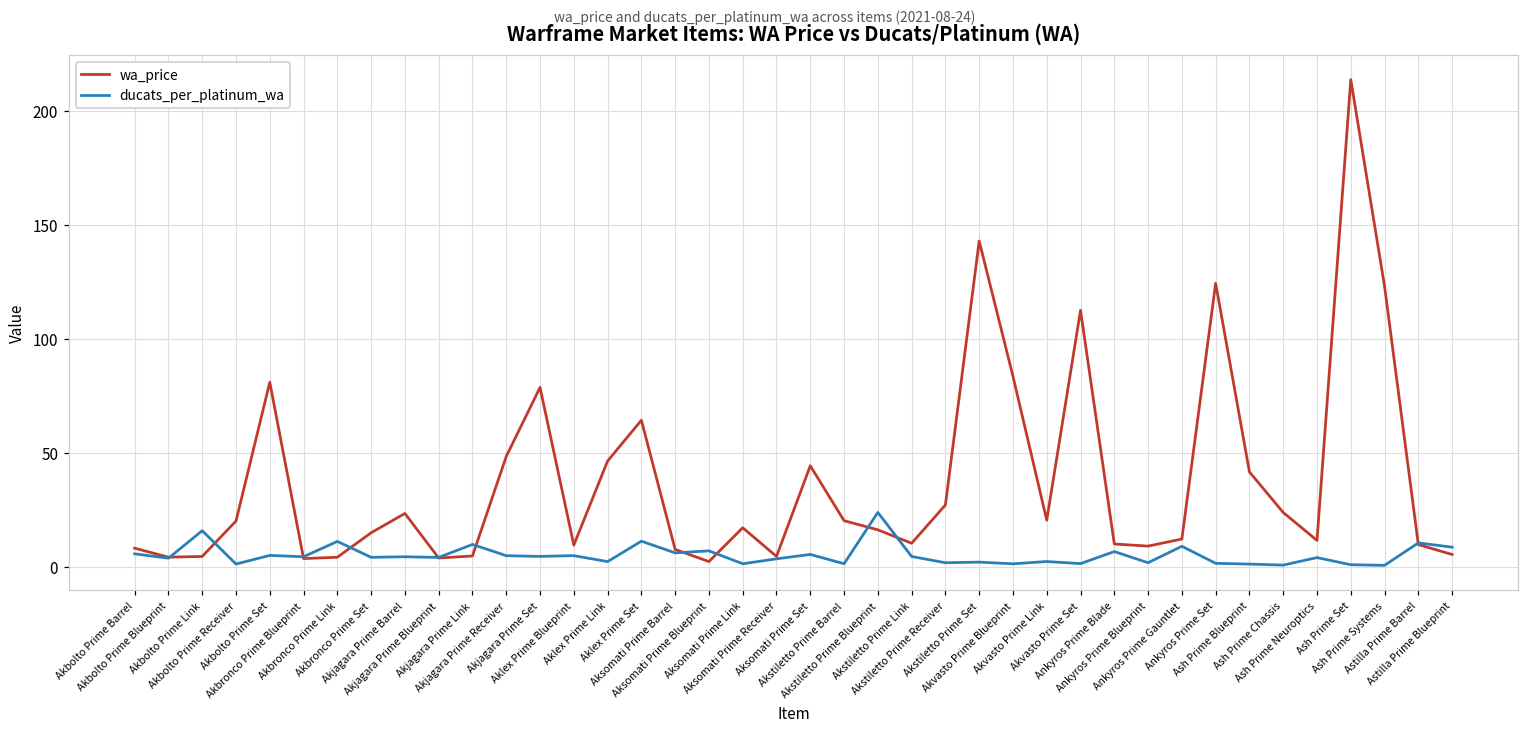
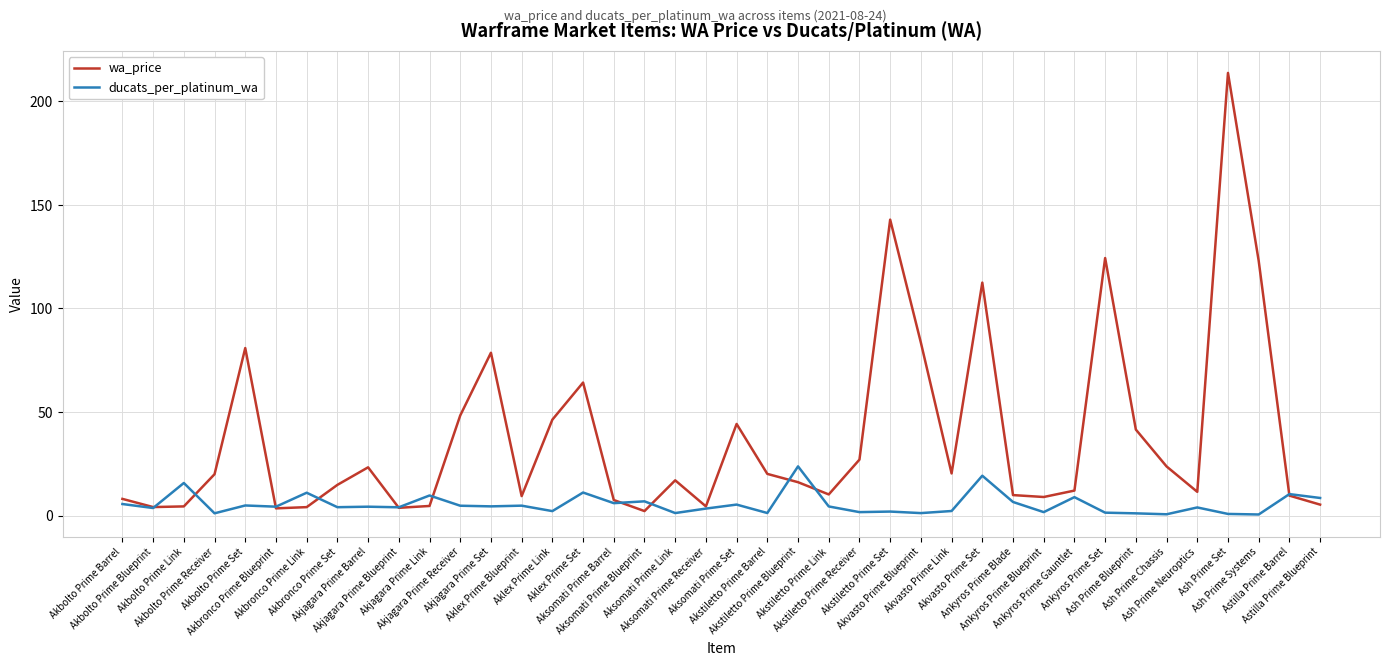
ducats_per_platinum_wa, Akvasto Prime Set: 1 -> 19
